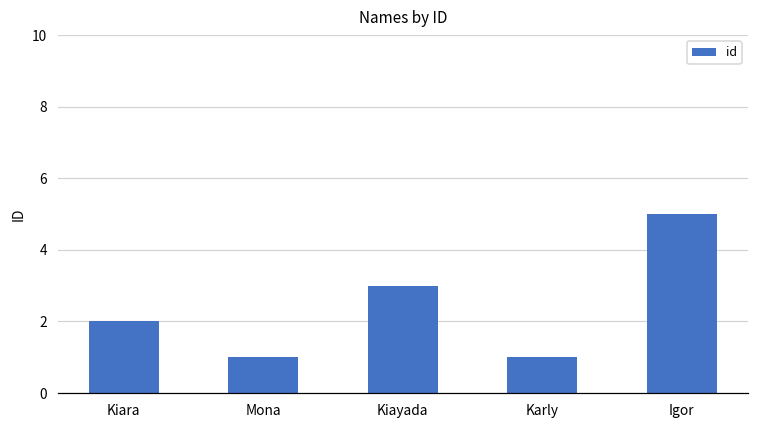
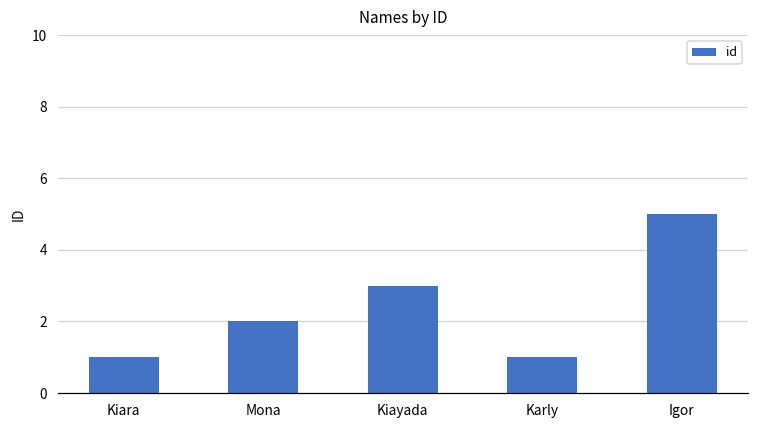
Kiara: 2 -> 1
Mona: 1 -> 2
